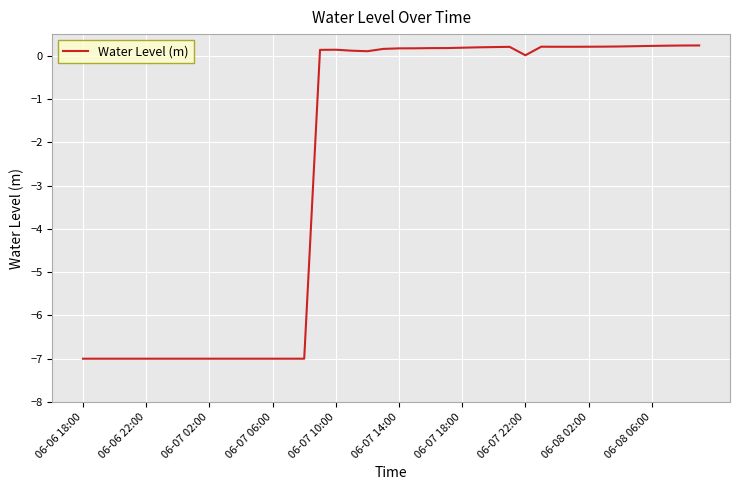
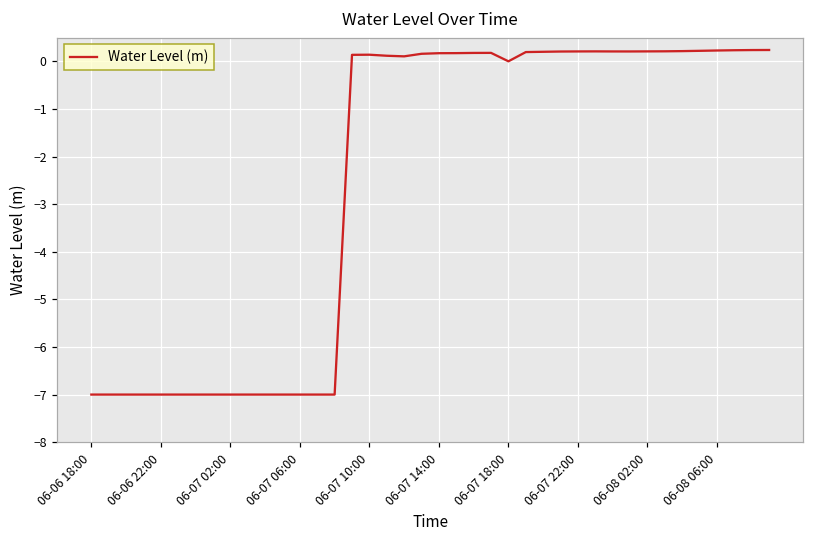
06-07 18:00: 0.2 -> 0.0
06-07 22:00: 0.0 -> 0.2
